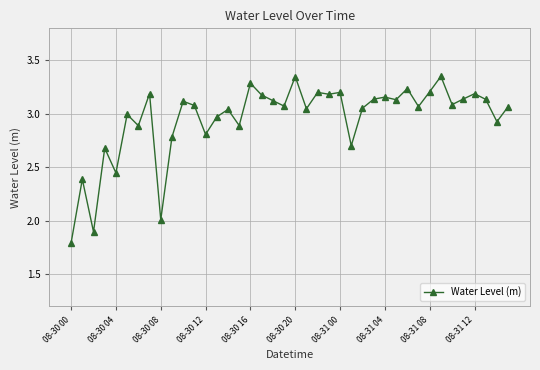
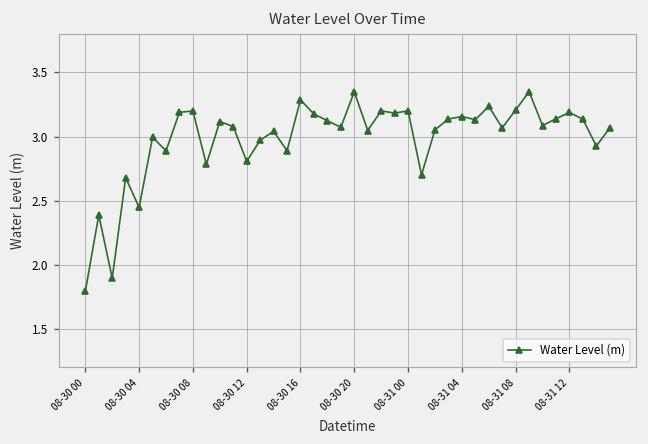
08-30 08: 2.01 -> 3.20
